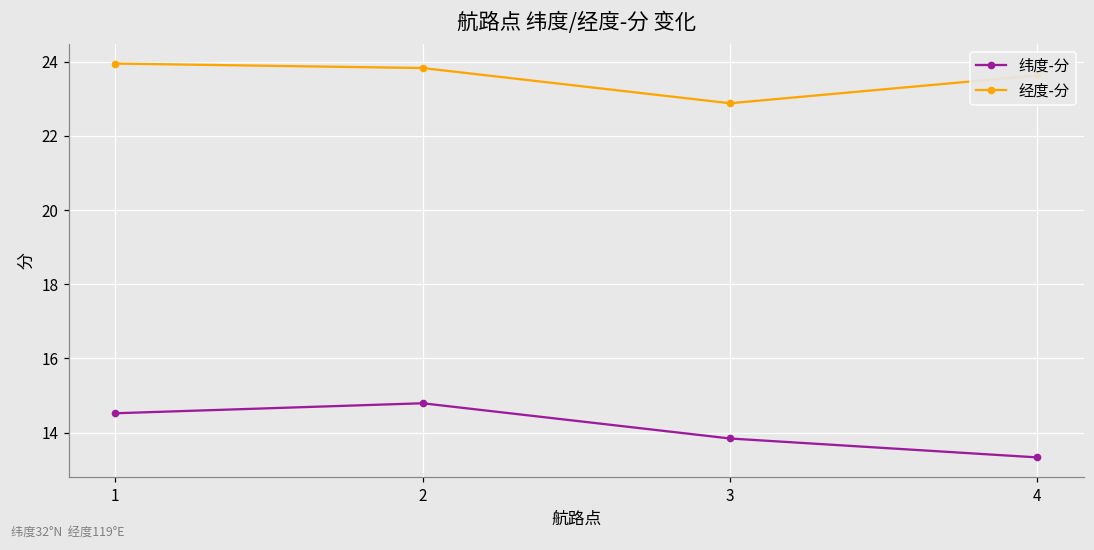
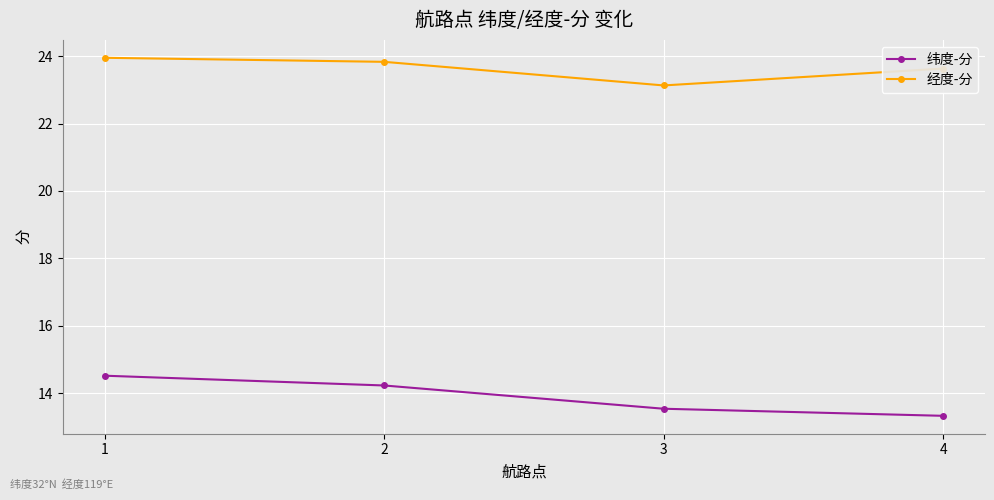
纬度-分, 2: 14.8 -> 14.2
纬度-分, 3: 13.8 -> 13.5
经度-分, 3: 22.9 -> 23.1
